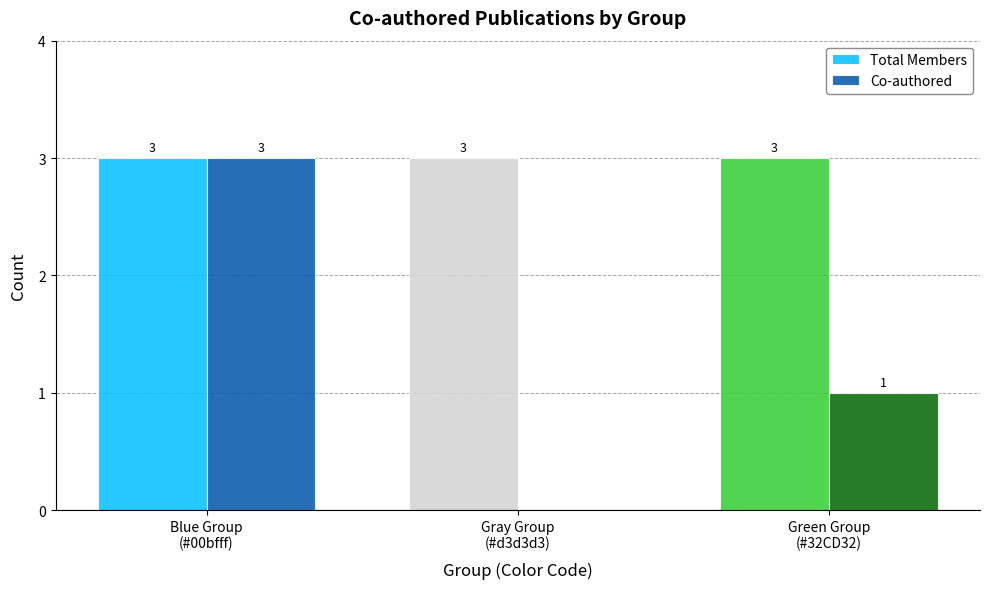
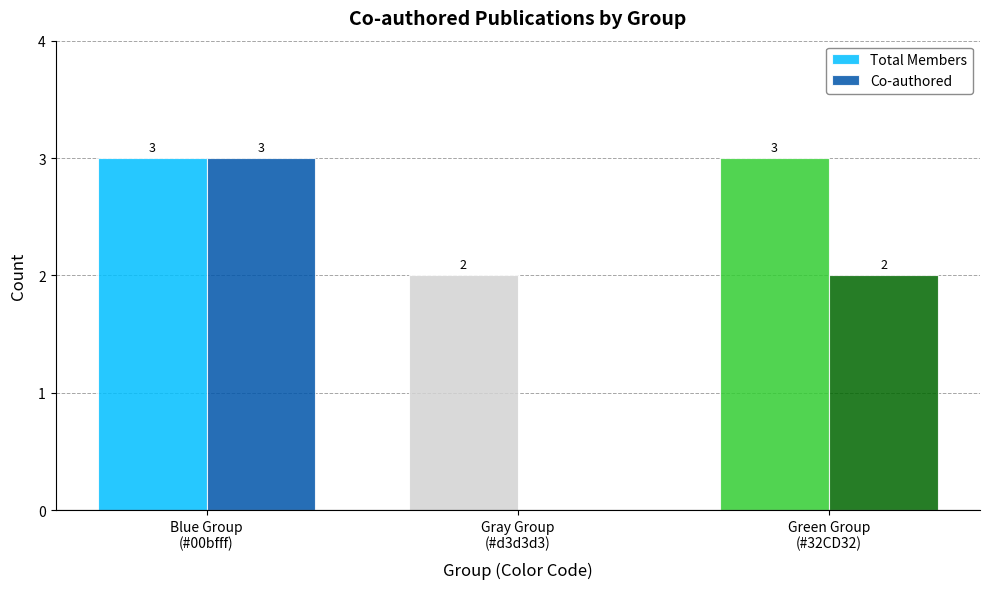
Total Members, Gray Group (#d3d3d3): 3 -> 2
Co-authored, Green Group (#32CD32): 1 -> 2
